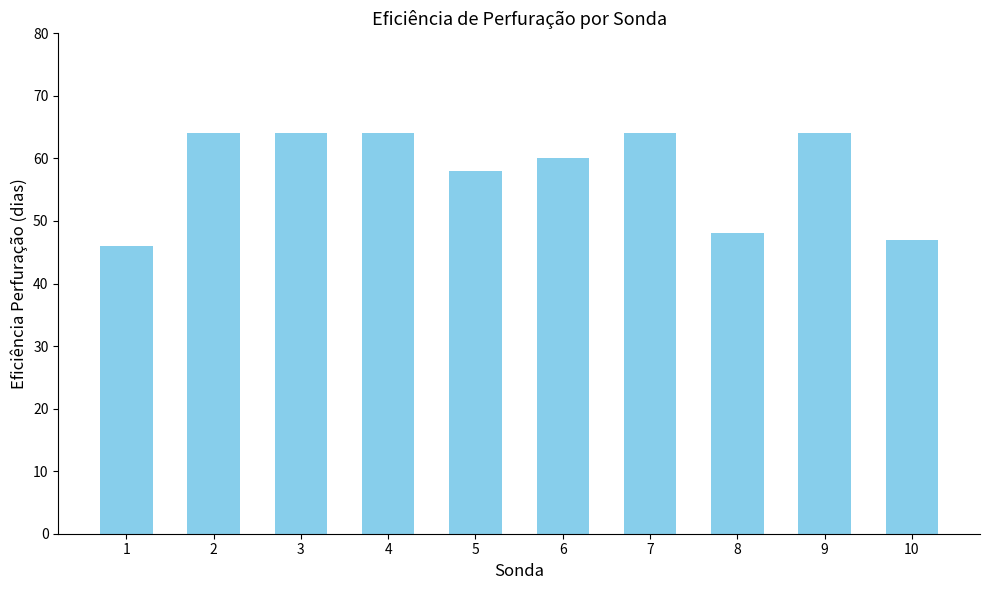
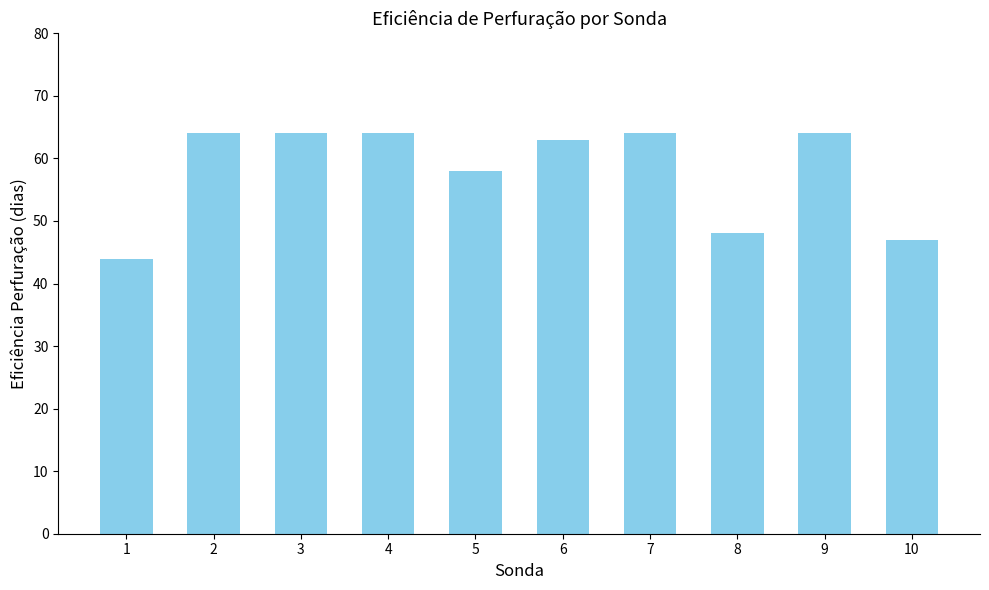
1: 46 -> 44
6: 60 -> 63
